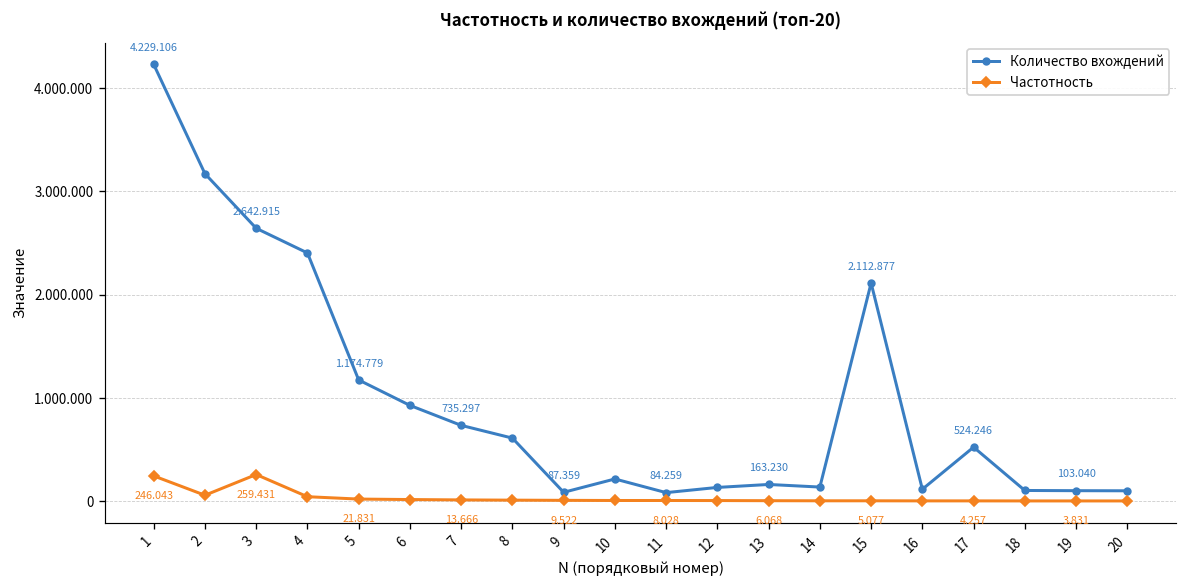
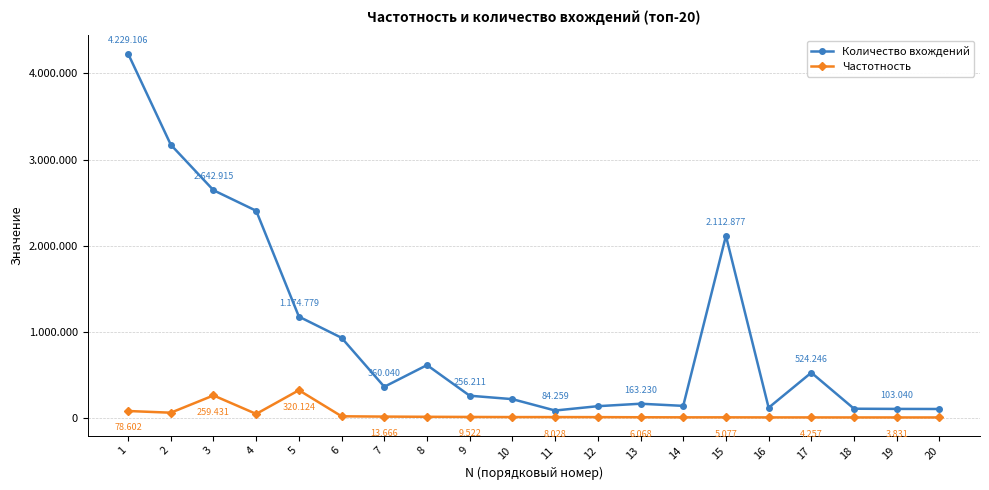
Частотность, 1: 246.043 -> 78.602
Частотность, 5: 21.831 -> 320.124
Количество вхождений, 7: 735.297 -> 360.040
Количество вхождений, 9: 87.359 -> 256.211
